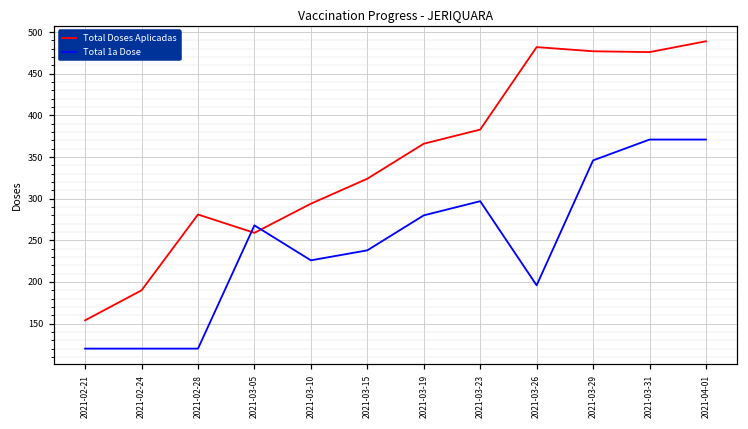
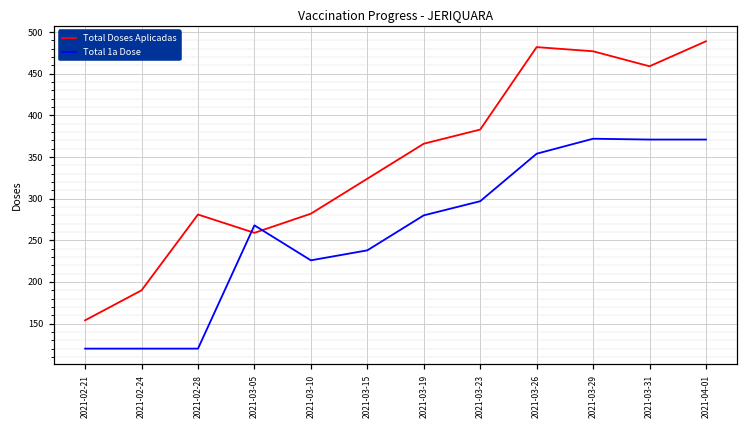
Total Doses Aplicadas, 2021-03-10: 290 -> 280
Total 1a Dose, 2021-03-26: 200 -> 350
Total 1a Dose, 2021-03-29: 350 -> 370
Total Doses Aplicadas, 2021-03-31: 480 -> 460
